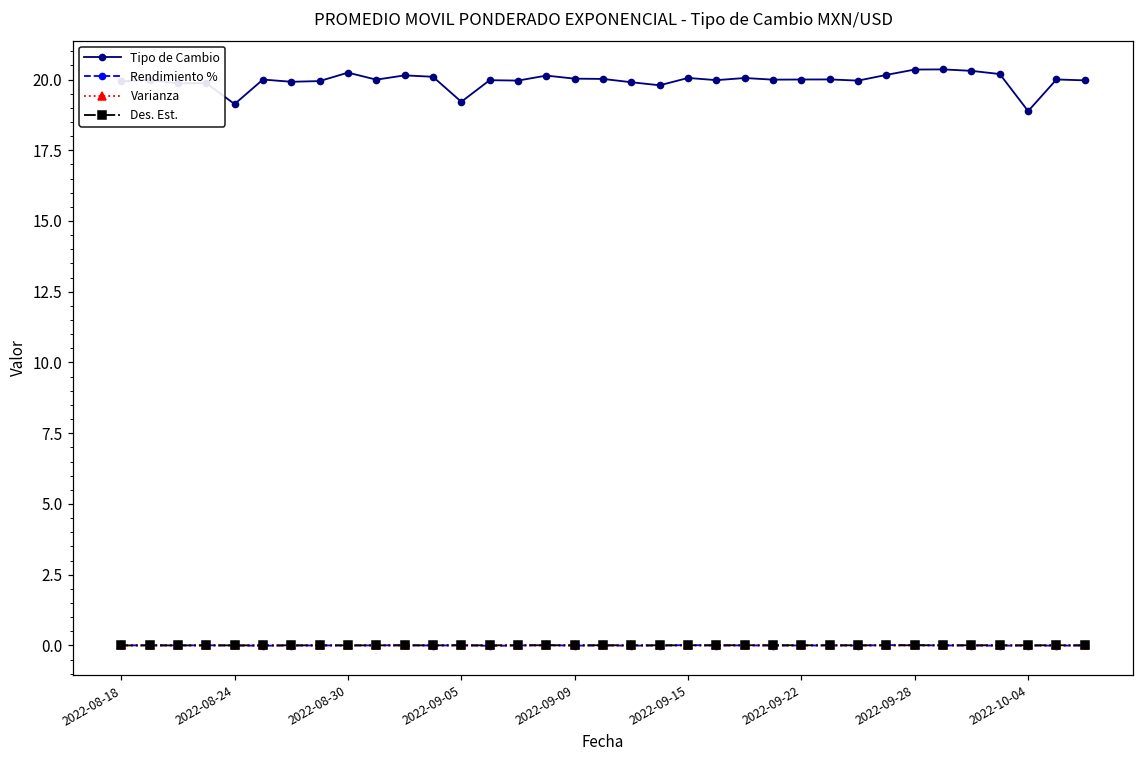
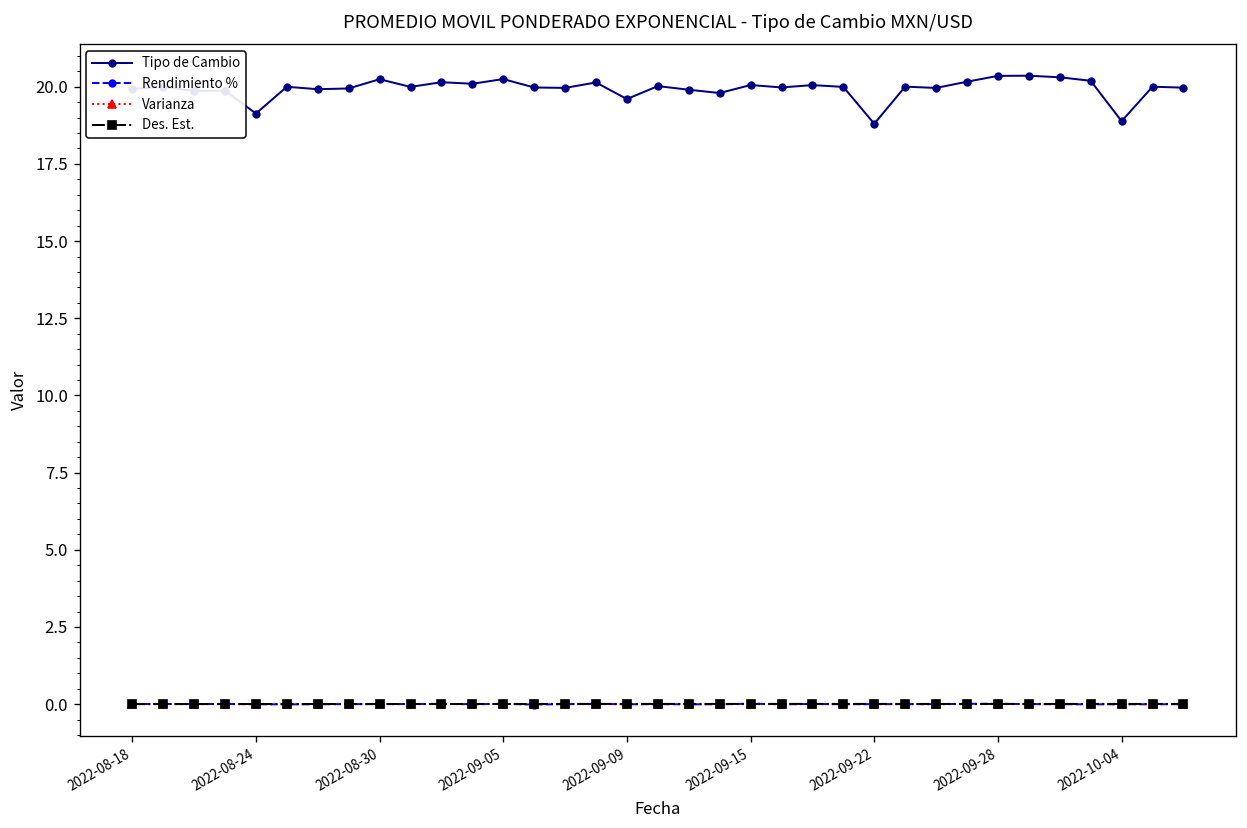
Tipo de Cambio, 2022-09-05: 19.2 -> 20.2
Tipo de Cambio, 2022-09-09: 20.0 -> 19.6
Tipo de Cambio, 2022-09-22: 20.0 -> 18.8
